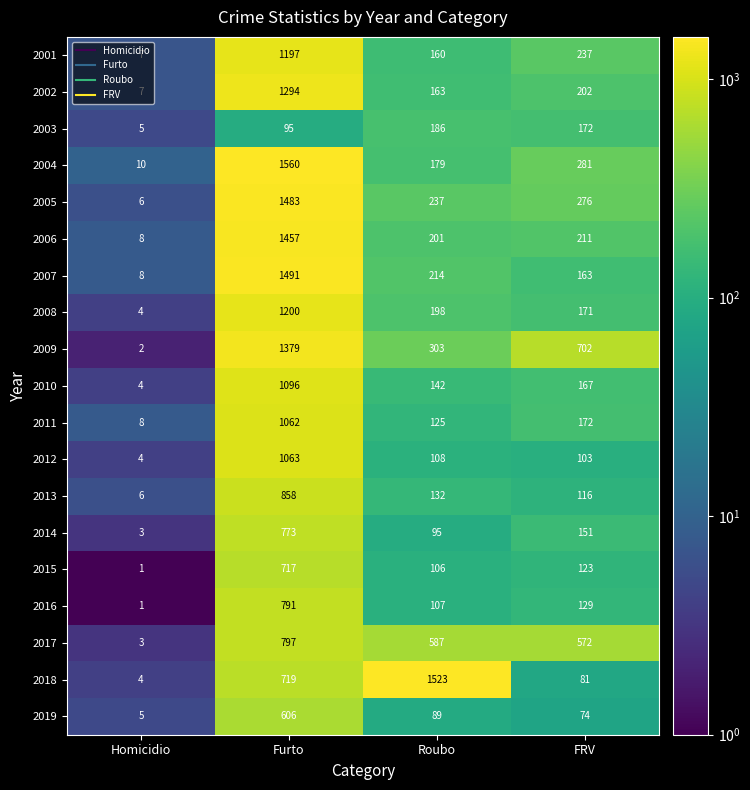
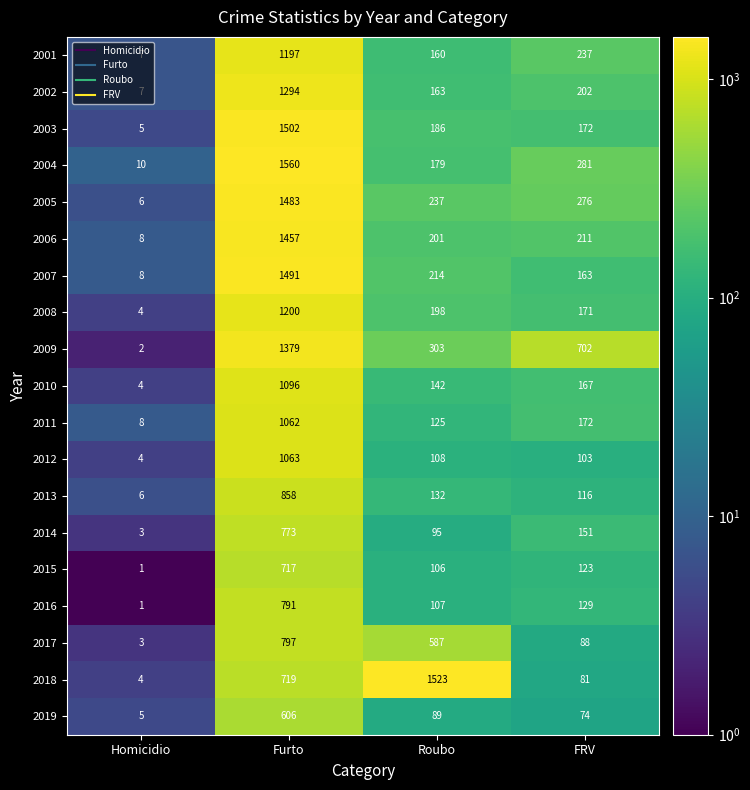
2003, Furto: 95 -> 1502
2017, FRV: 572 -> 88
